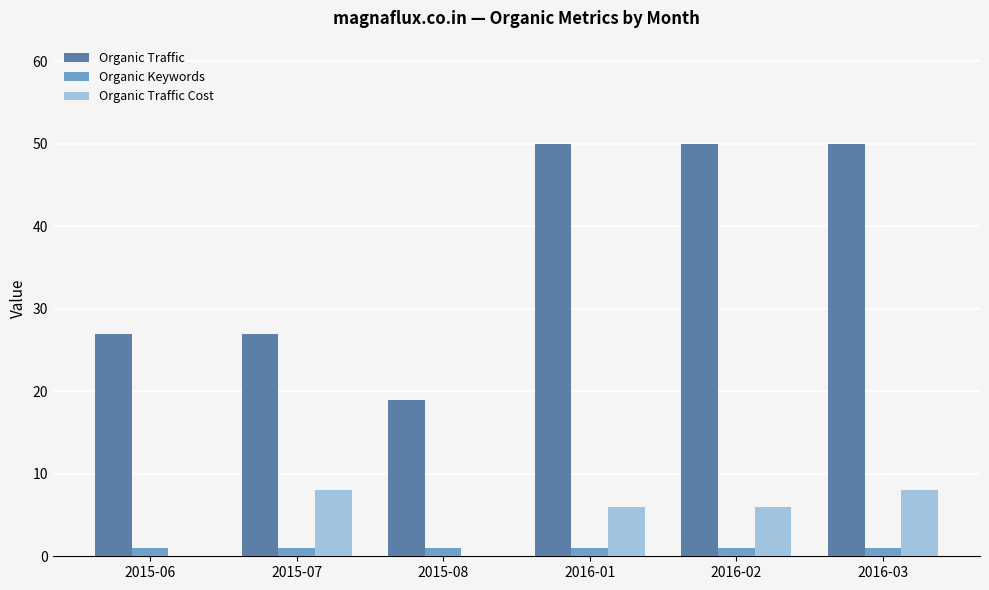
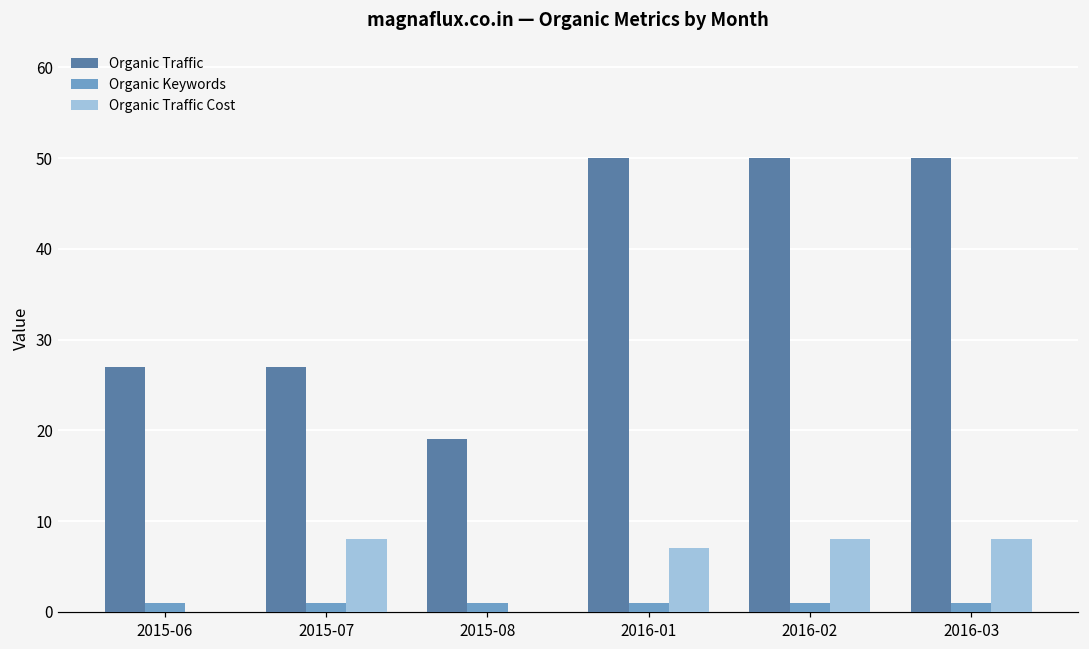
Organic Traffic Cost, 2016-01: 6 -> 7
Organic Traffic Cost, 2016-02: 6 -> 8
